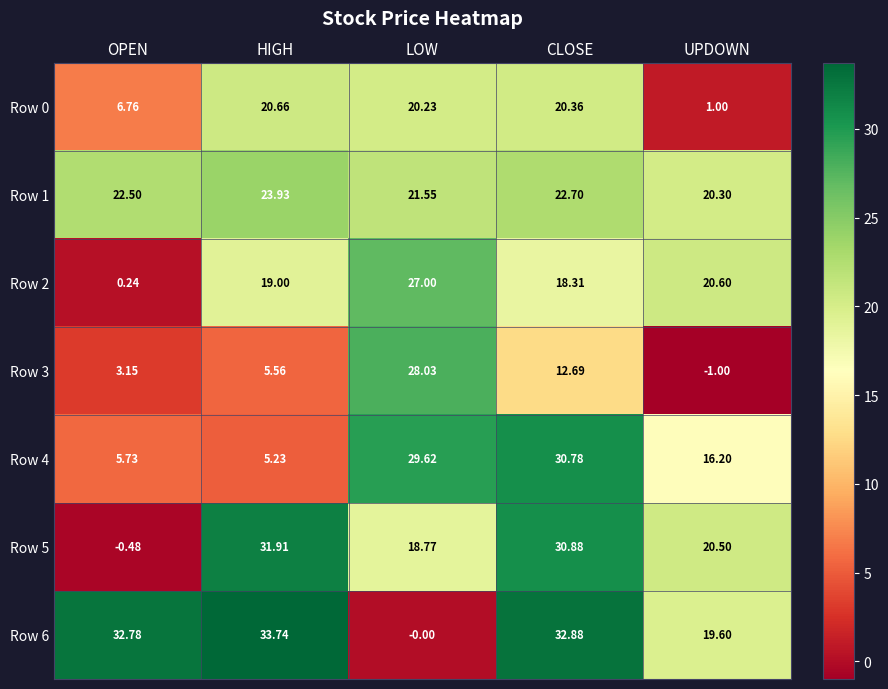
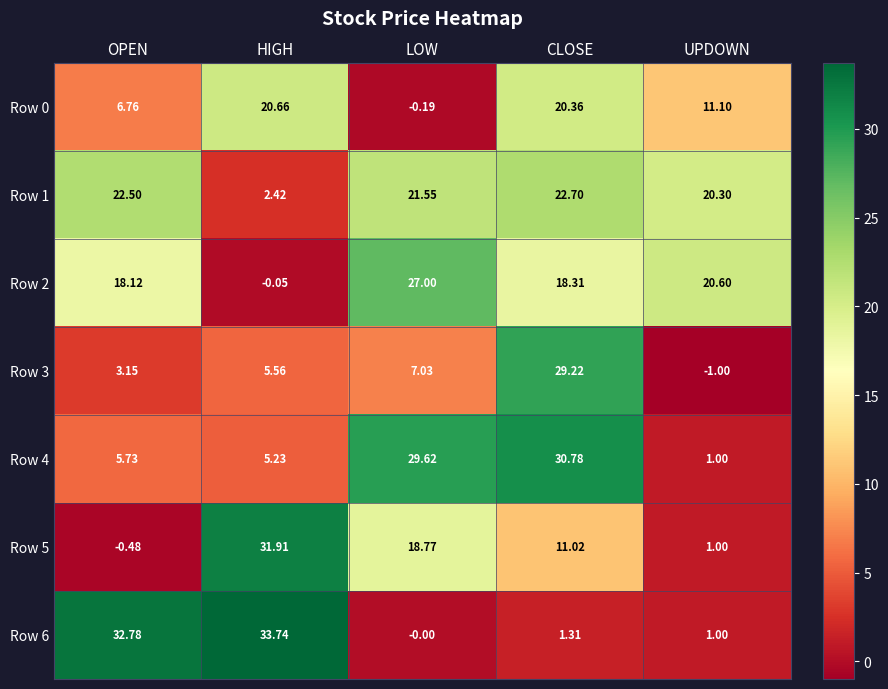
Row 0, LOW: 20.23 -> -0.19
Row 0, UPDOWN: 1.00 -> 11.10
Row 1, HIGH: 23.93 -> 2.42
Row 2, OPEN: 0.24 -> 18.12
Row 2, HIGH: 19.00 -> -0.05
Row 3, LOW: 28.03 -> 7.03
Row 3, CLOSE: 12.69 -> 29.22
Row 4, UPDOWN: 16.20 -> 1.00
Row 5, CLOSE: 30.88 -> 11.02
Row 5, UPDOWN: 20.50 -> 1.00
Row 6, CLOSE: 32.88 -> 1.31
Row 6, UPDOWN: 19.60 -> 1.00
